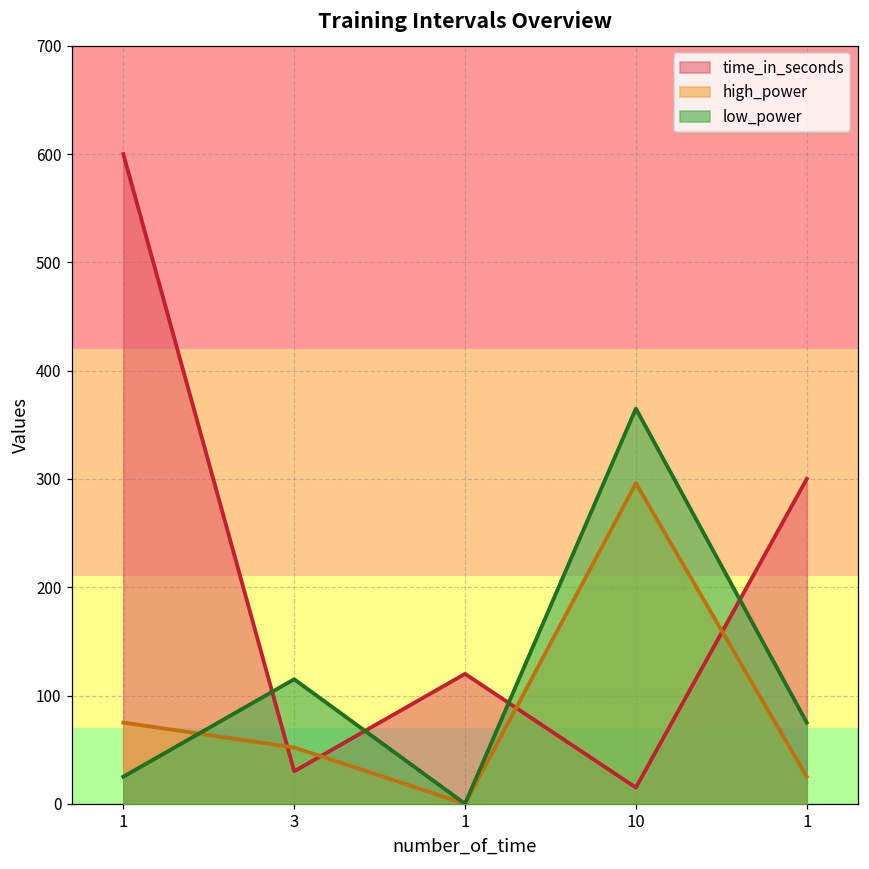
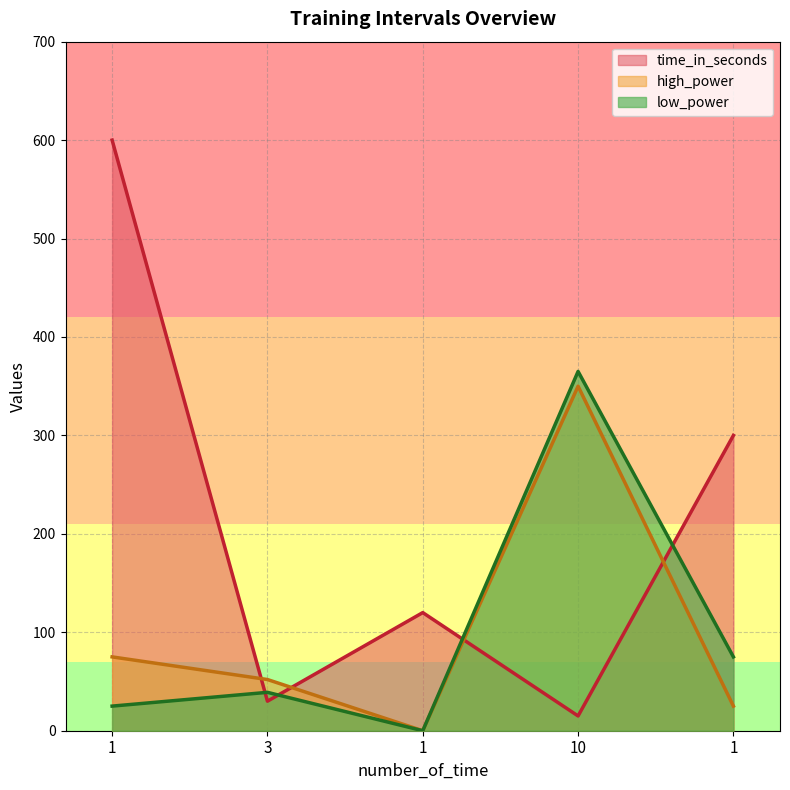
low_power, 3: 120 -> 40
high_power, 10: 300 -> 350
